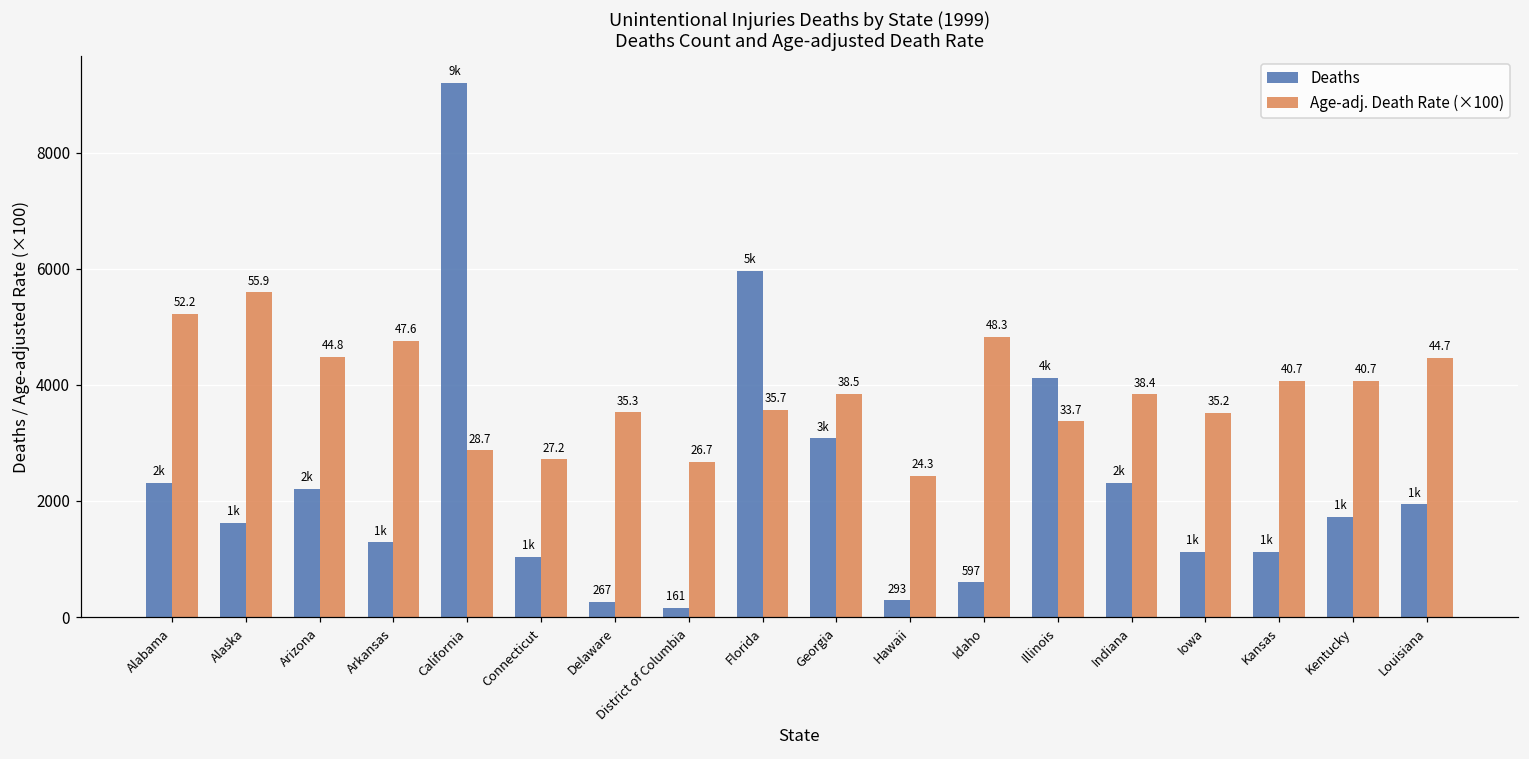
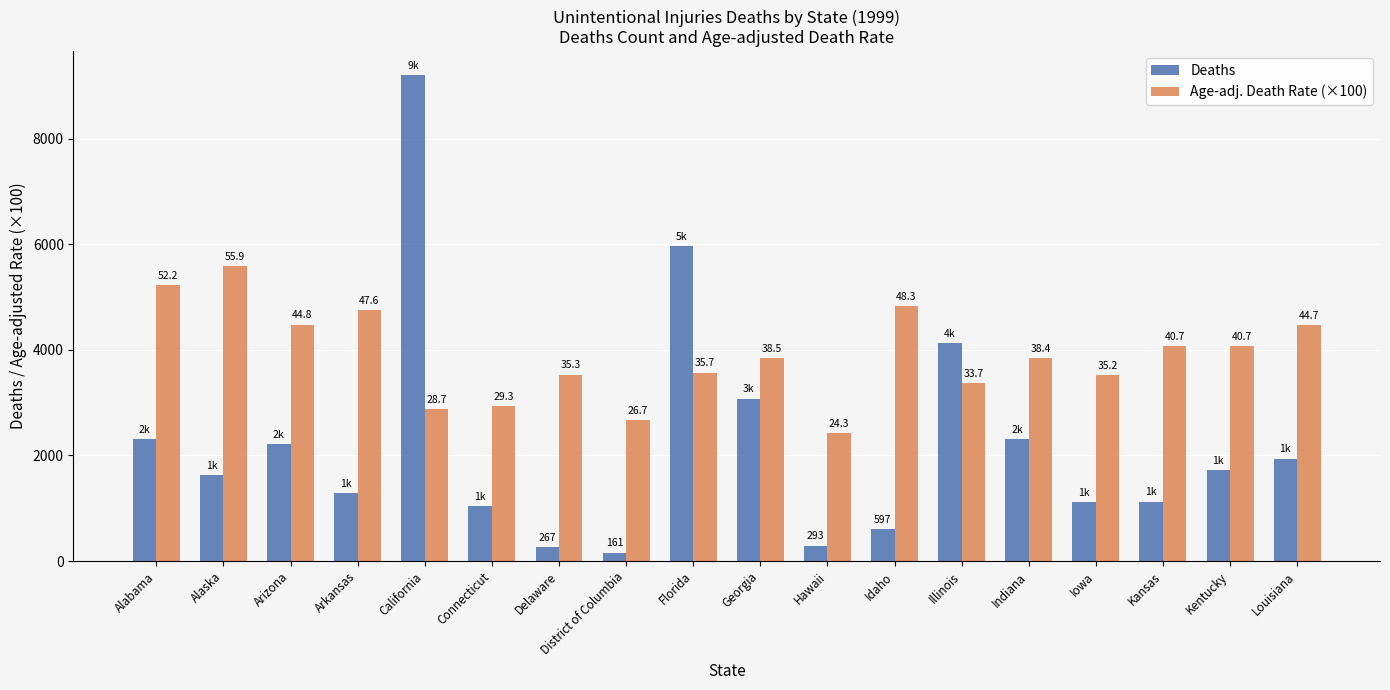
Age-adj. Death Rate (×100), Connecticut: 27.2 -> 29.3
